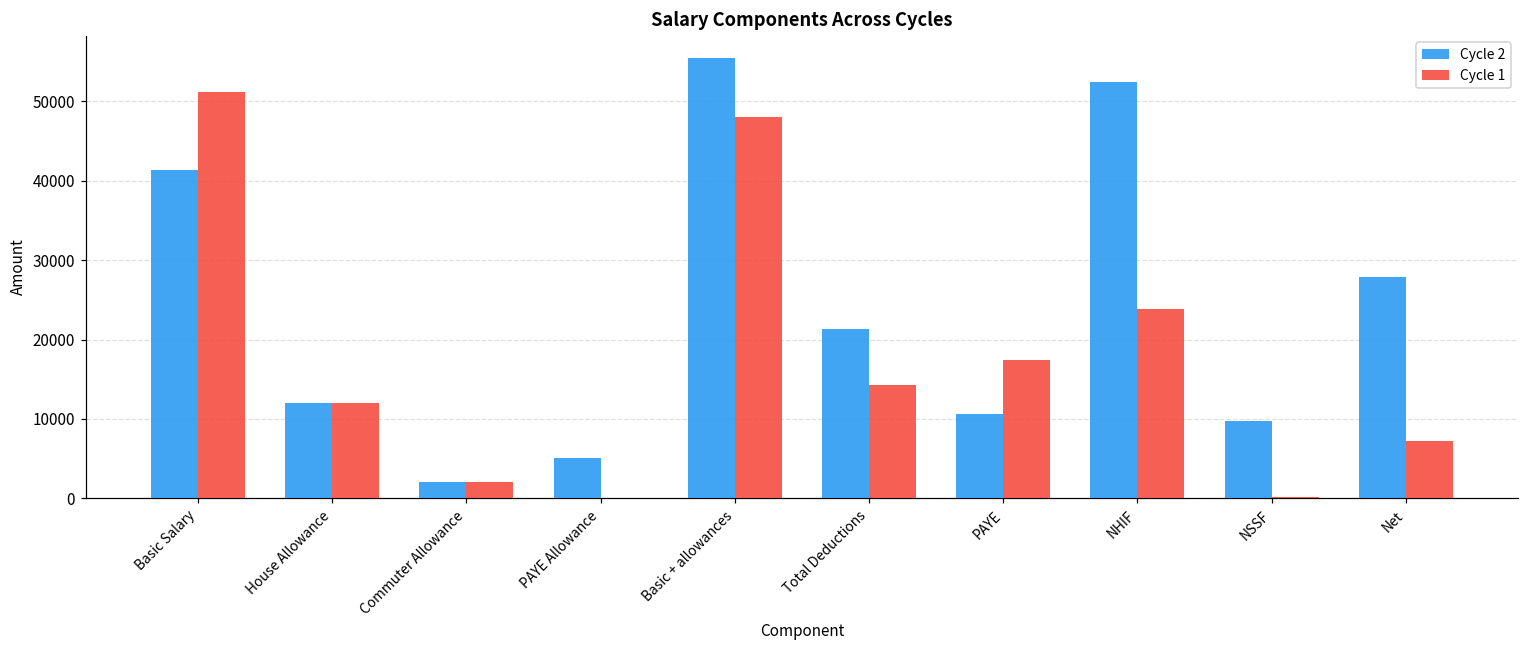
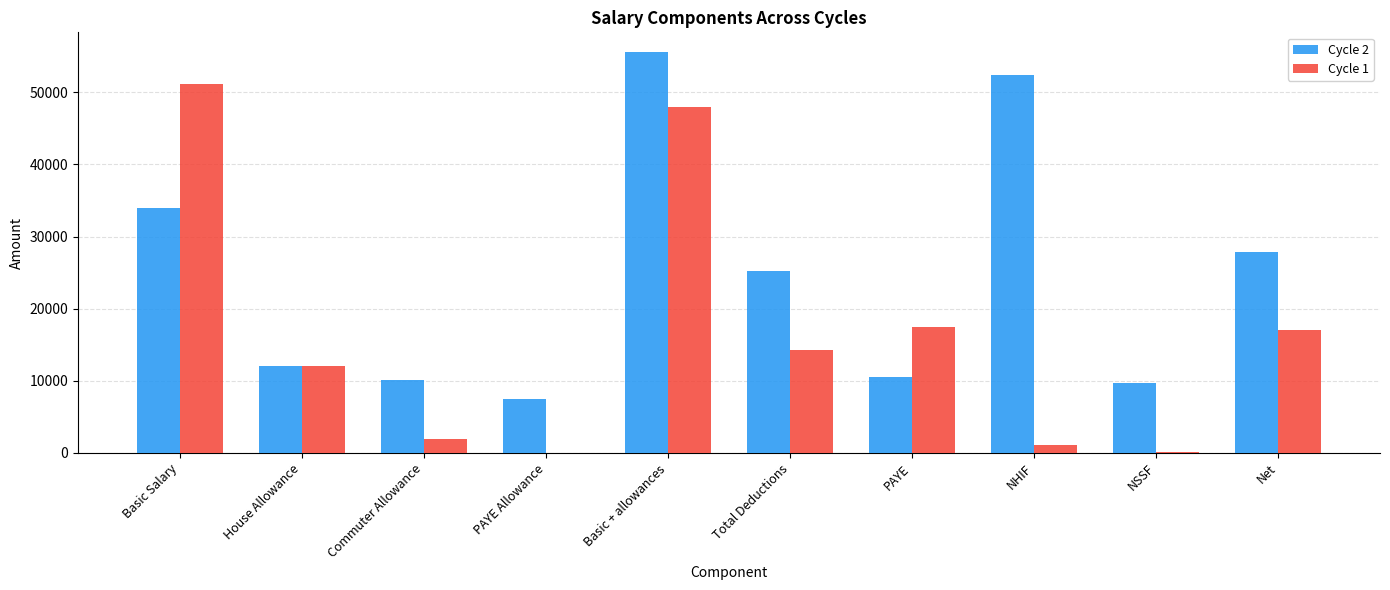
Cycle 2, Basic Salary: 41000 -> 34000
Cycle 2, Commuter Allowance: 2000 -> 10000
Cycle 2, PAYE Allowance: 5000 -> 8000
Cycle 2, Total Deductions: 21000 -> 25000
Cycle 1, NHIF: 24000 -> 1000
Cycle 1, Net: 7000 -> 17000
